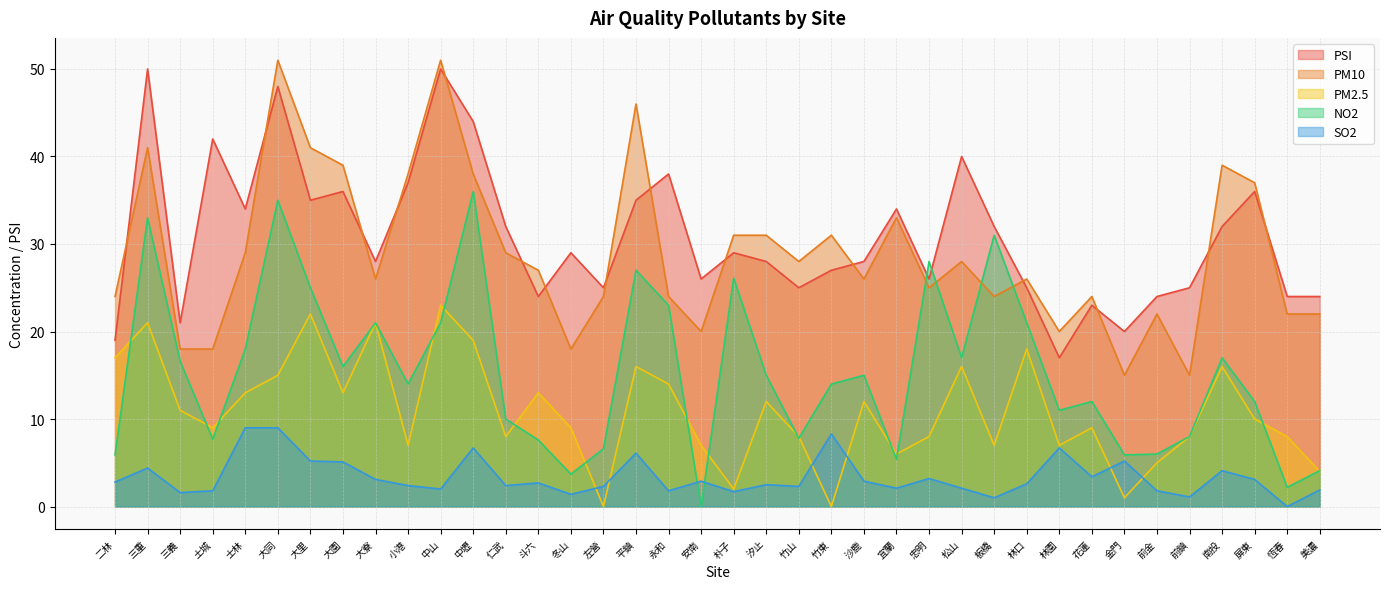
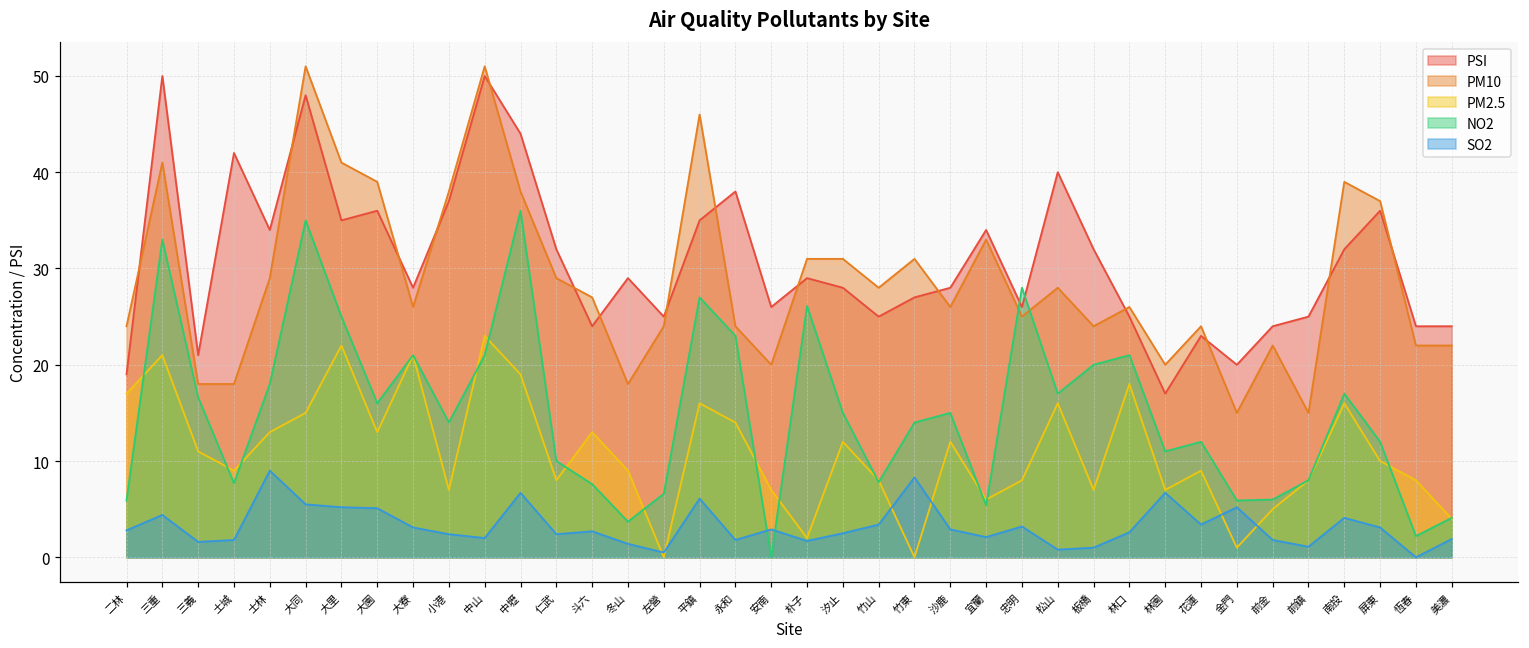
SO2, 大同: 9 -> 6
SO2, 左營: 2 -> 1
SO2, 竹山: 2 -> 3
SO2, 松山: 2 -> 1
NO2, 板橋: 31 -> 20
